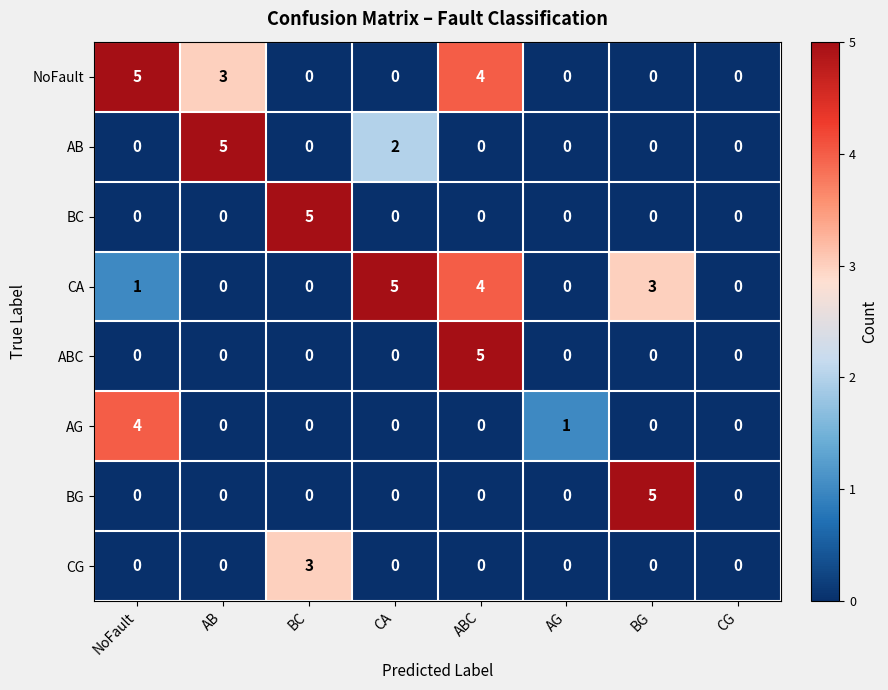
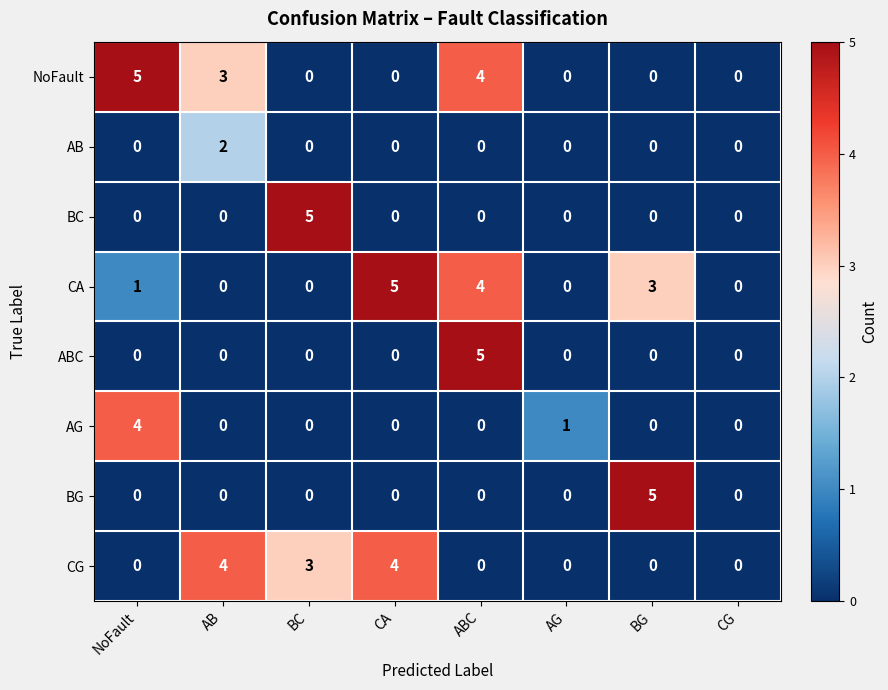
AB, AB: 5 -> 2
AB, CA: 2 -> 0
CG, AB: 0 -> 4
CG, CA: 0 -> 4
